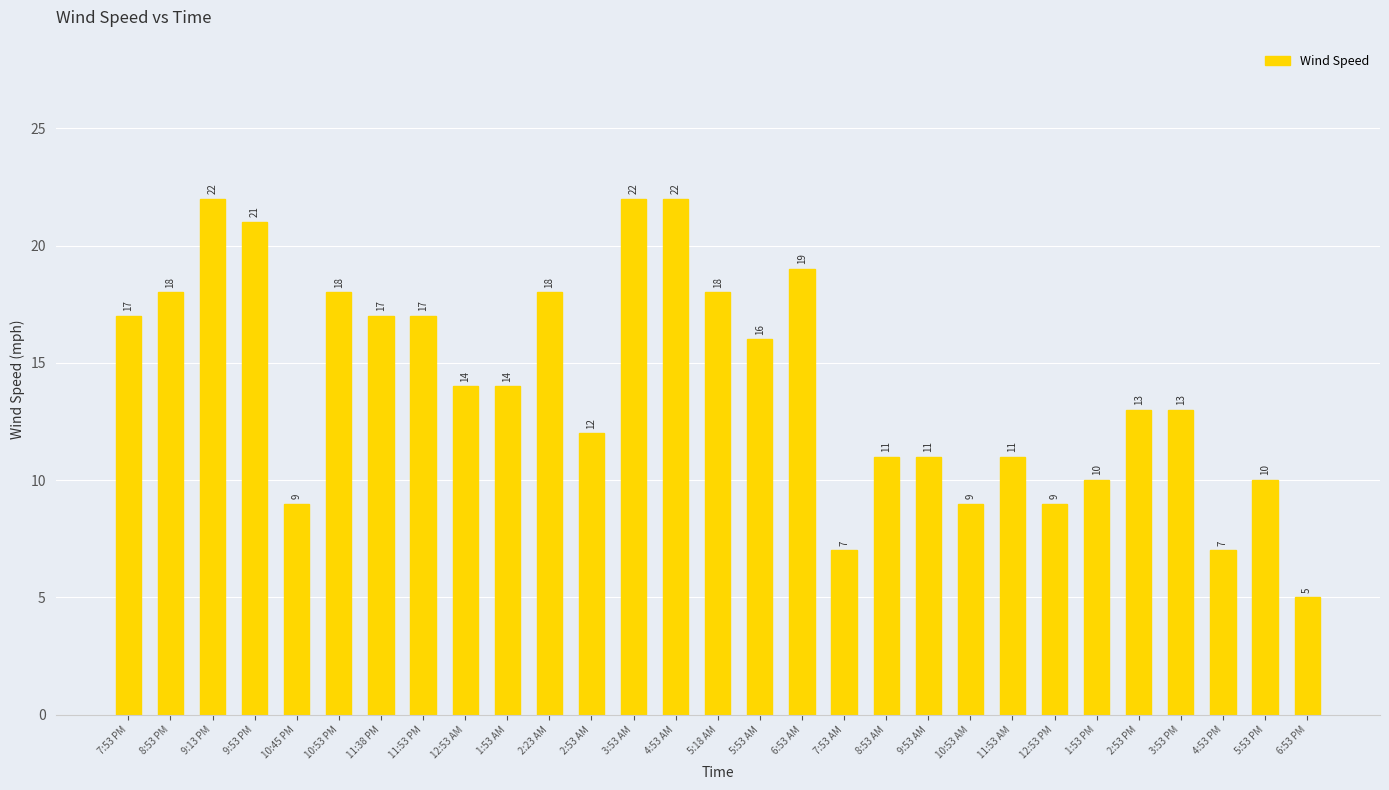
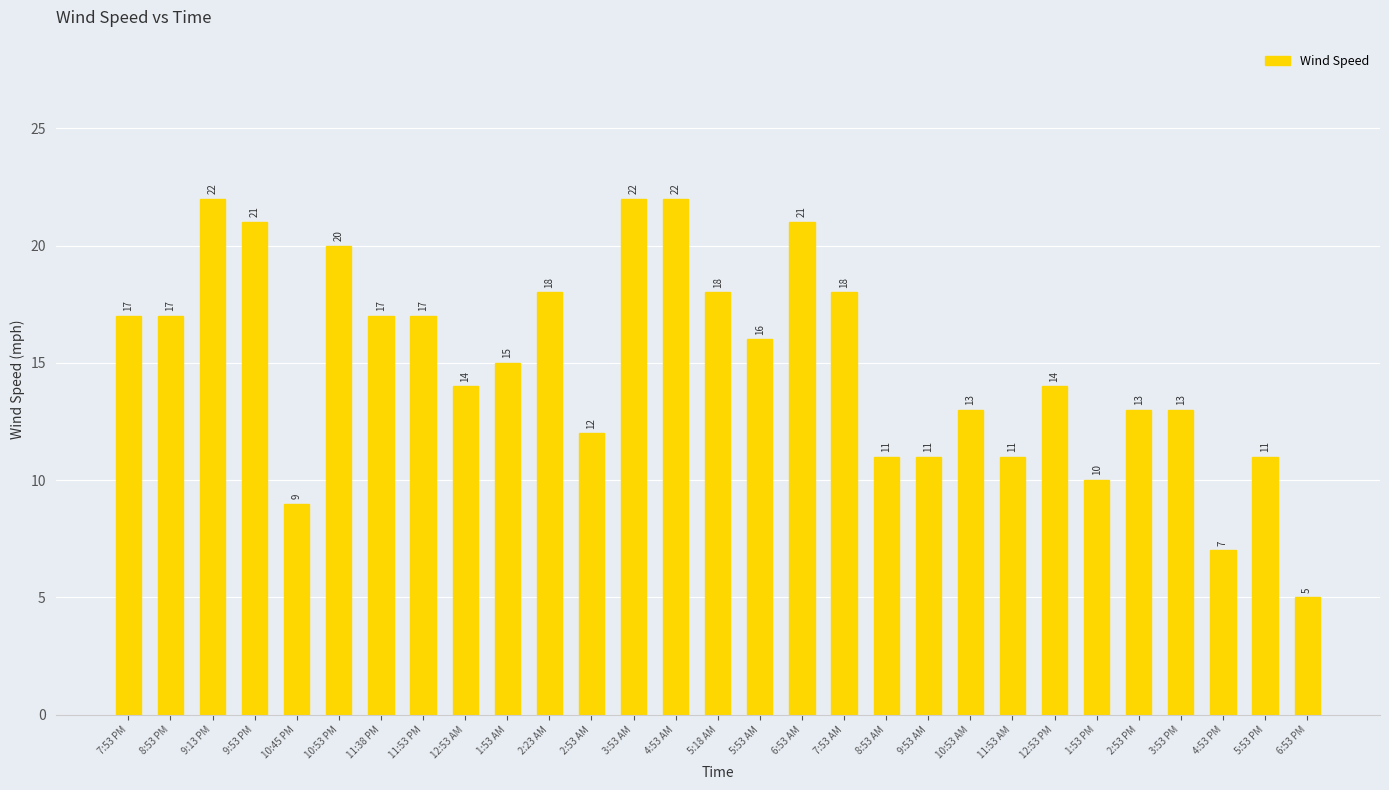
8:53 PM: 18 -> 17
10:53 PM: 18 -> 20
1:53 AM: 14 -> 15
6:53 AM: 19 -> 21
7:53 AM: 7 -> 18
10:53 AM: 9 -> 13
12:53 PM: 9 -> 14
5:53 PM: 10 -> 11
